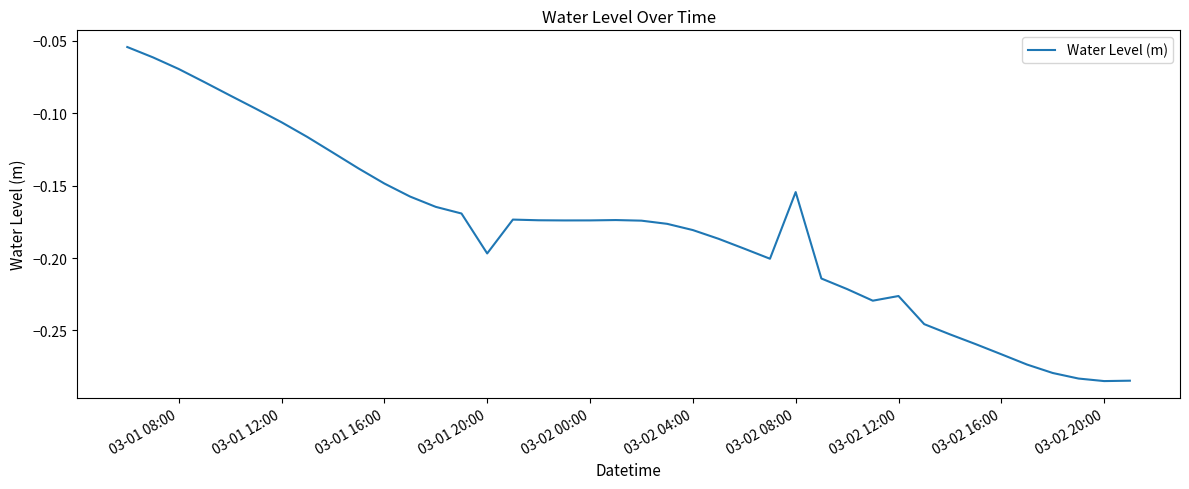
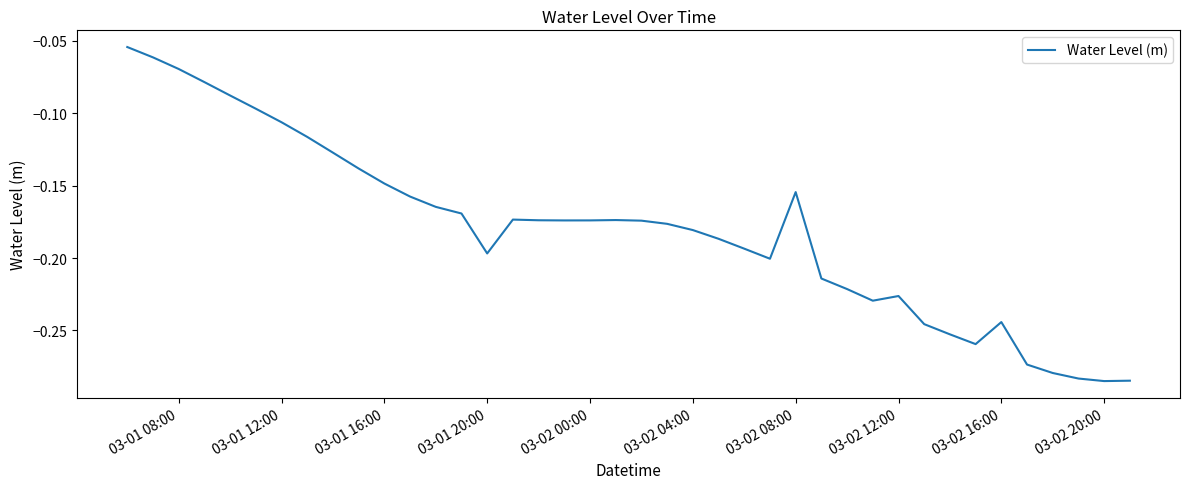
03-02 16:00: -0.266 -> -0.244
